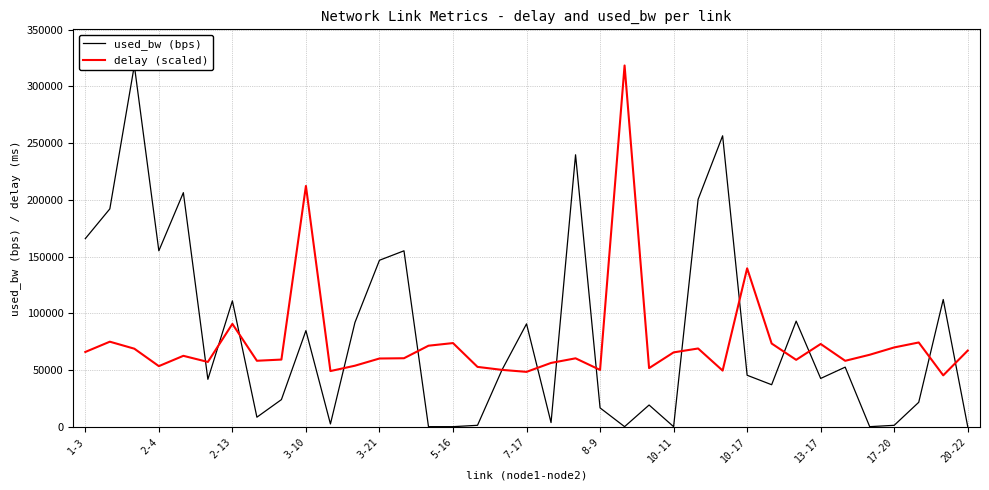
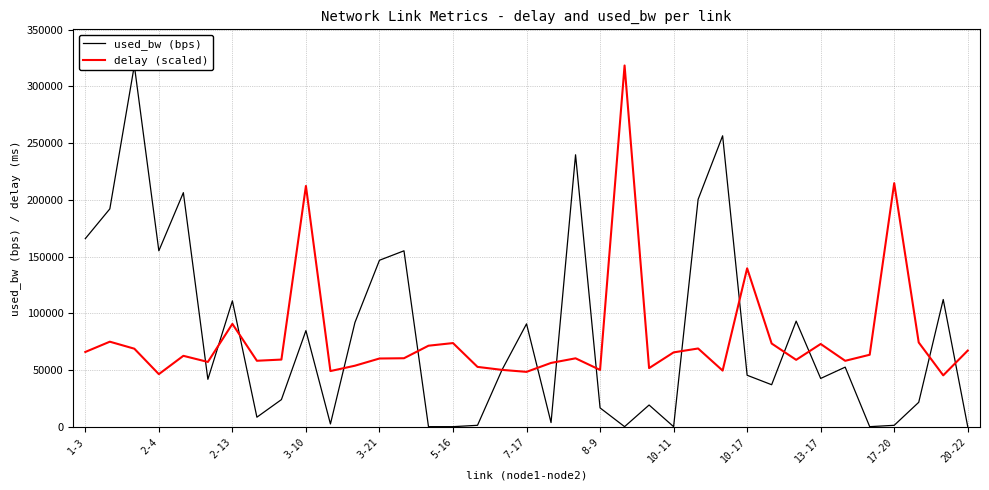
delay (scaled), 2-4: 54000 -> 46000
delay (scaled), 17-20: 70000 -> 215000
